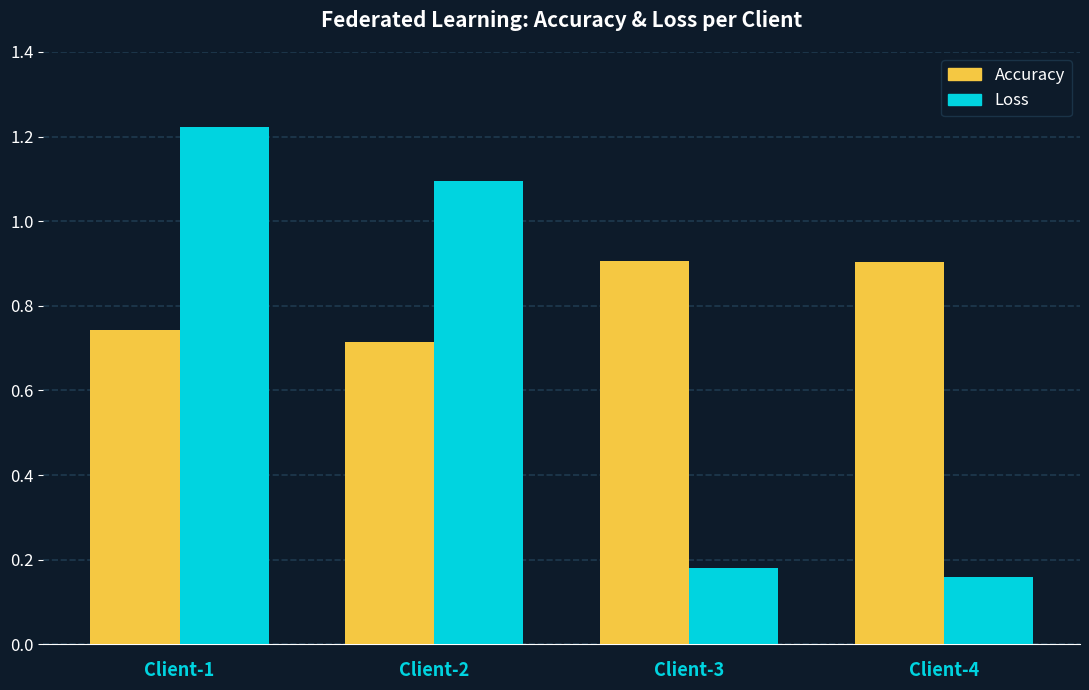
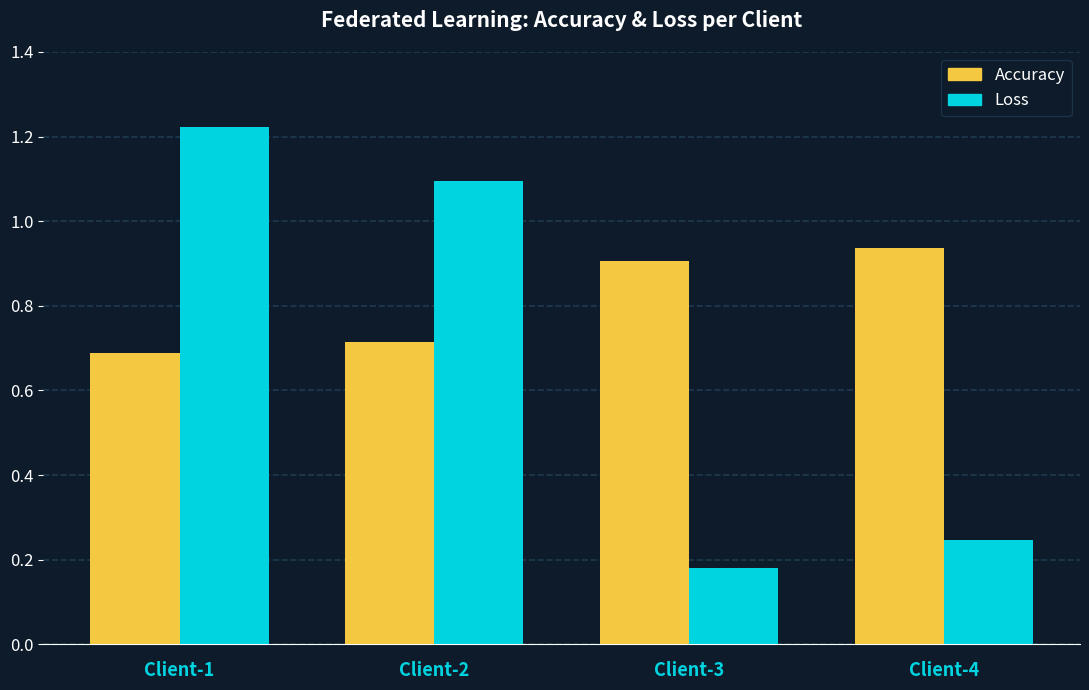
Accuracy, Client-1: 0.74 -> 0.69
Accuracy, Client-4: 0.90 -> 0.94
Loss, Client-4: 0.16 -> 0.25
